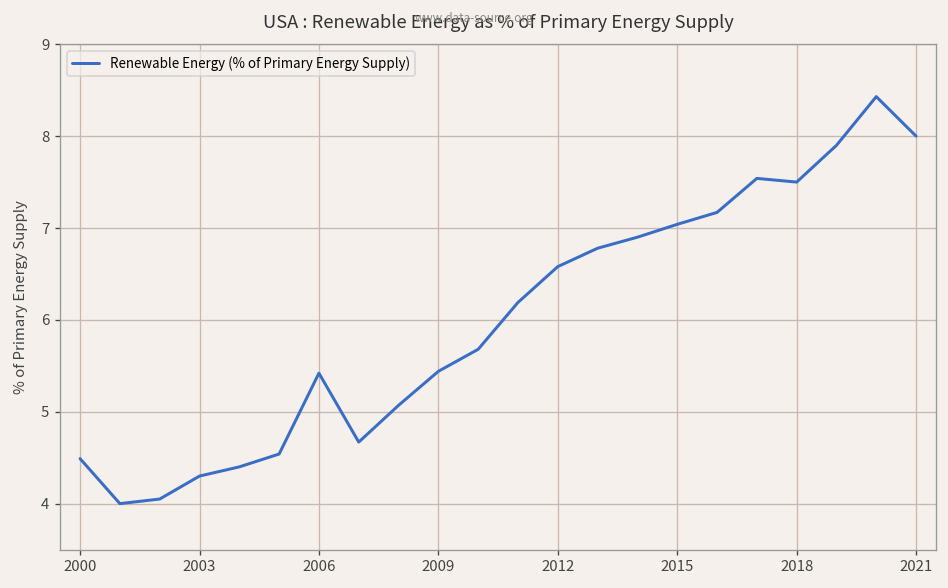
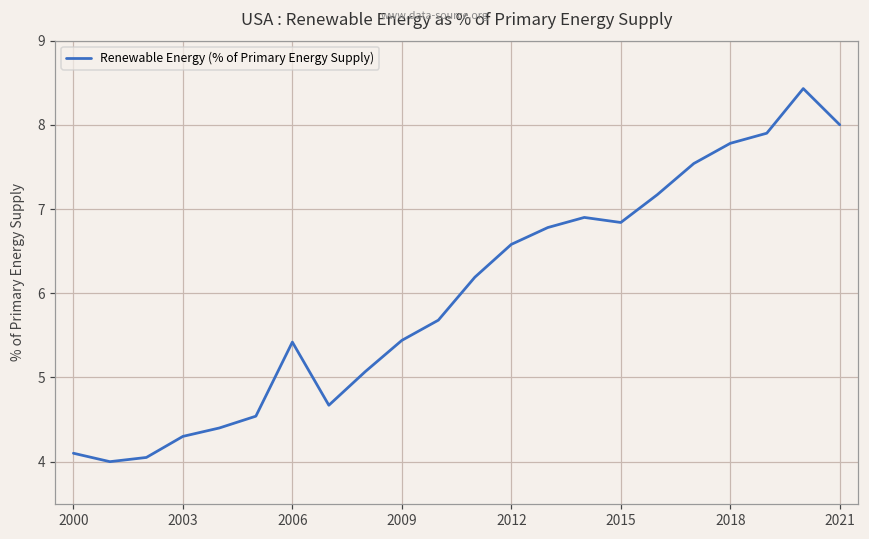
2000: 4.5 -> 4.1
2015: 7.0 -> 6.8
2018: 7.5 -> 7.8
